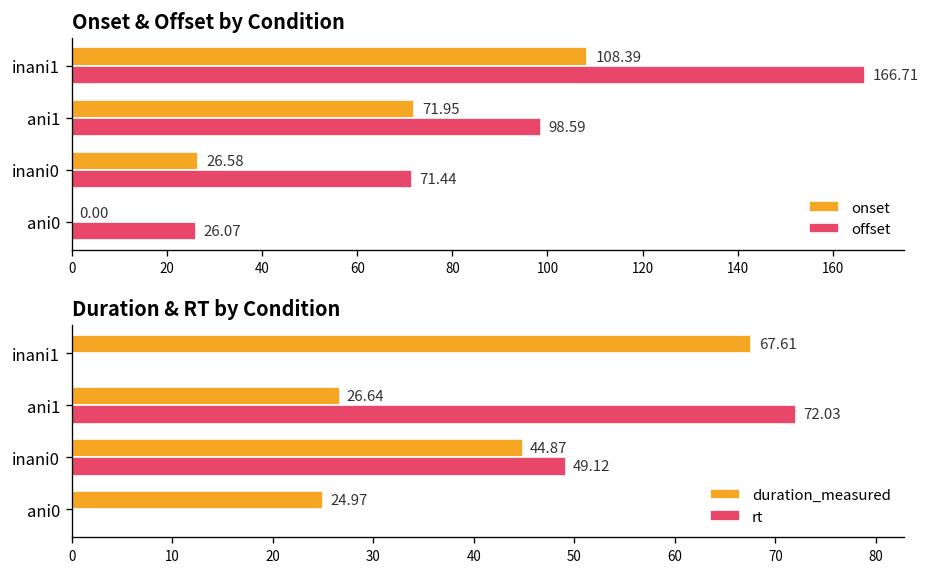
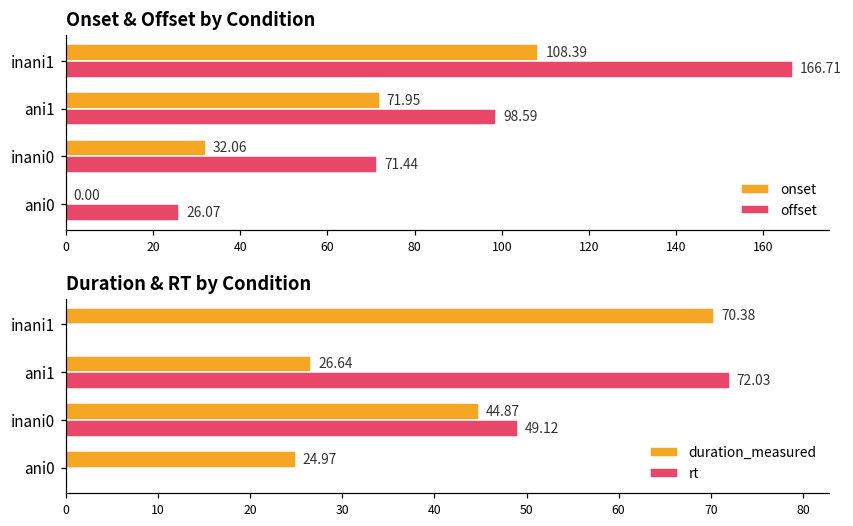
Onset & Offset by Condition, onset, inani0: 26.58 -> 32.06
Duration & RT by Condition, duration_measured, inani1: 67.61 -> 70.38
